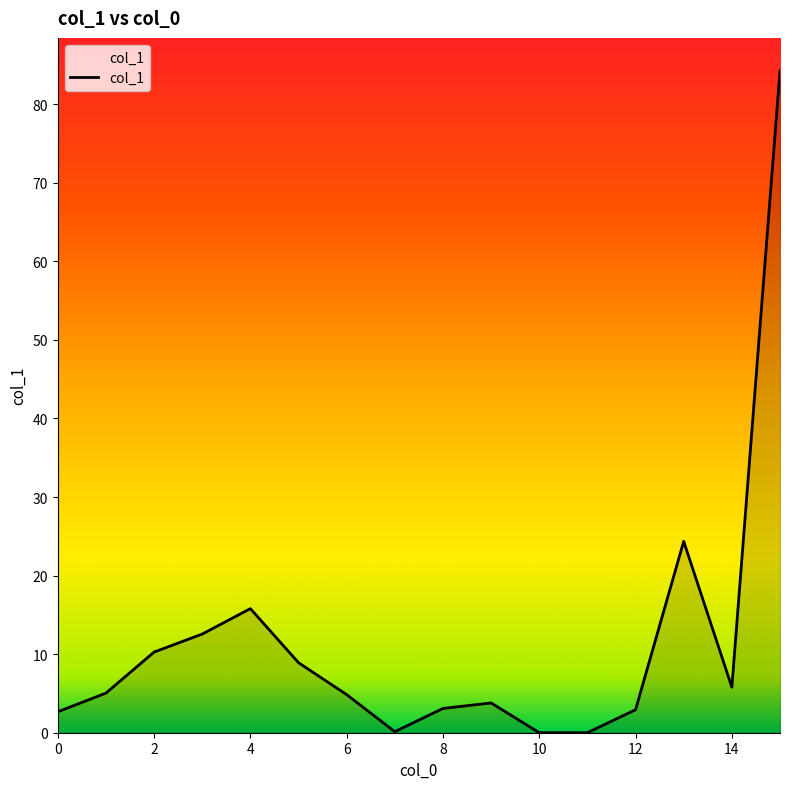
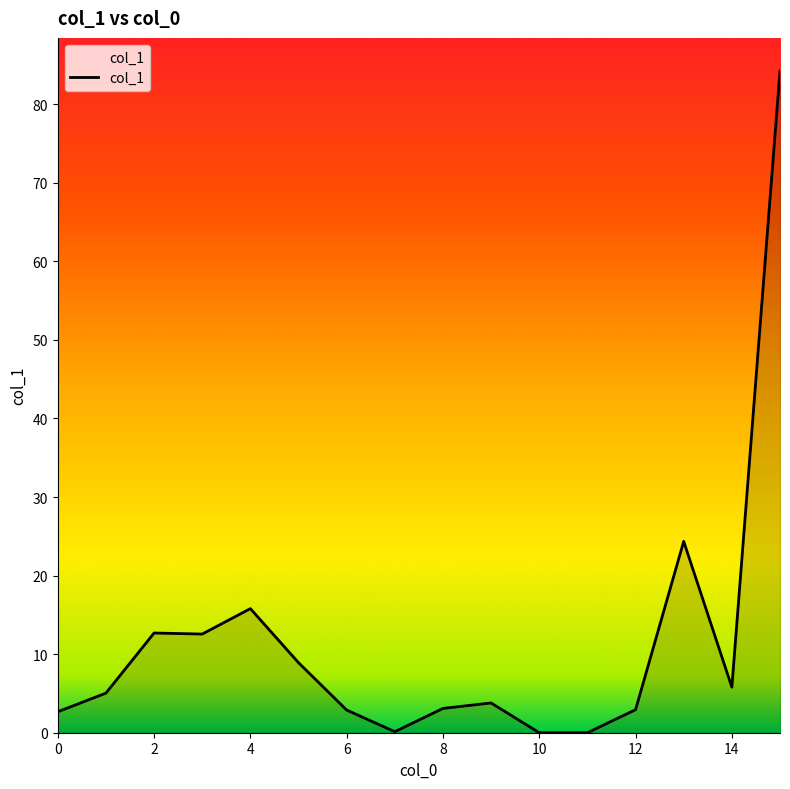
2: 10 -> 13
6: 5 -> 3
